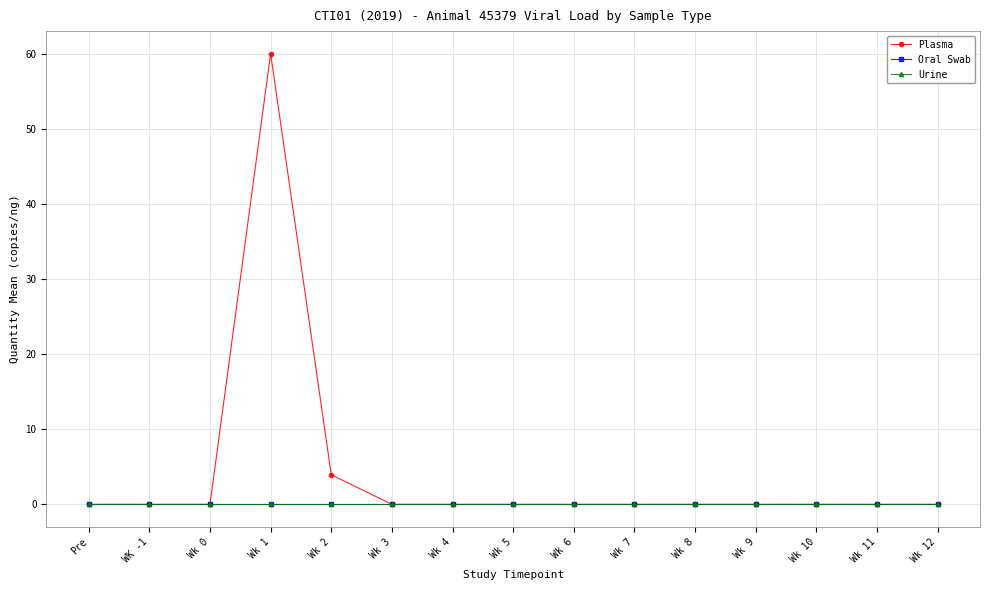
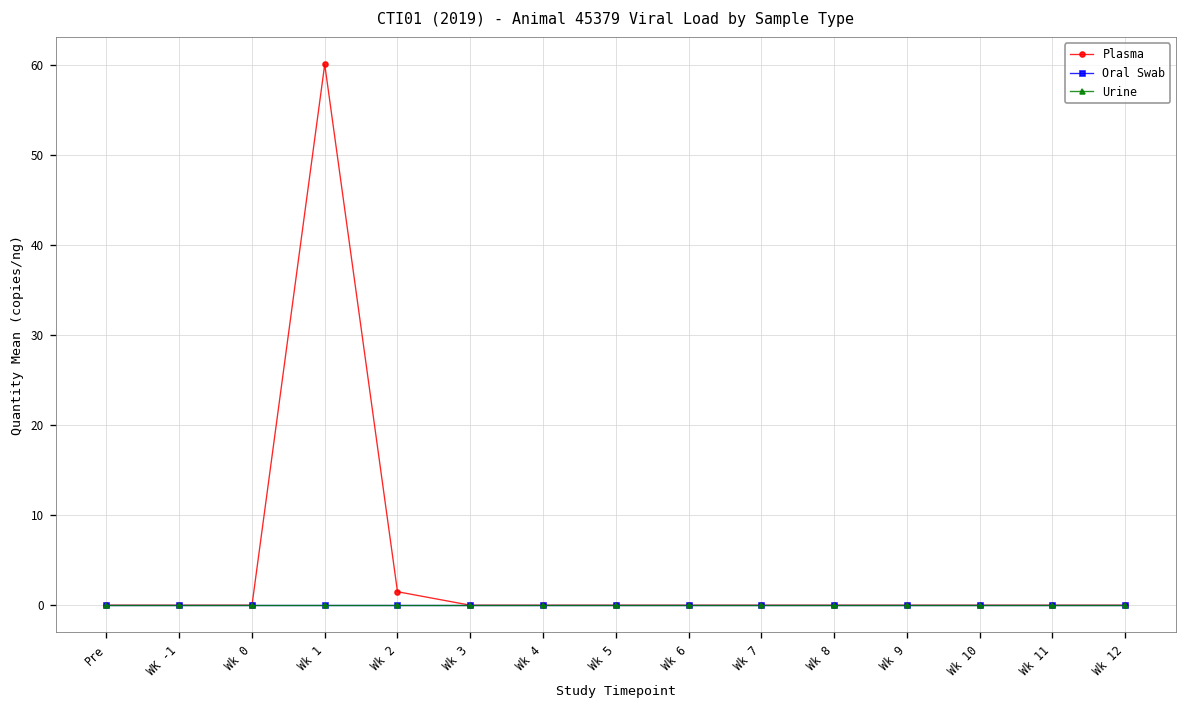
Plasma, Wk 2: 4 -> 2
